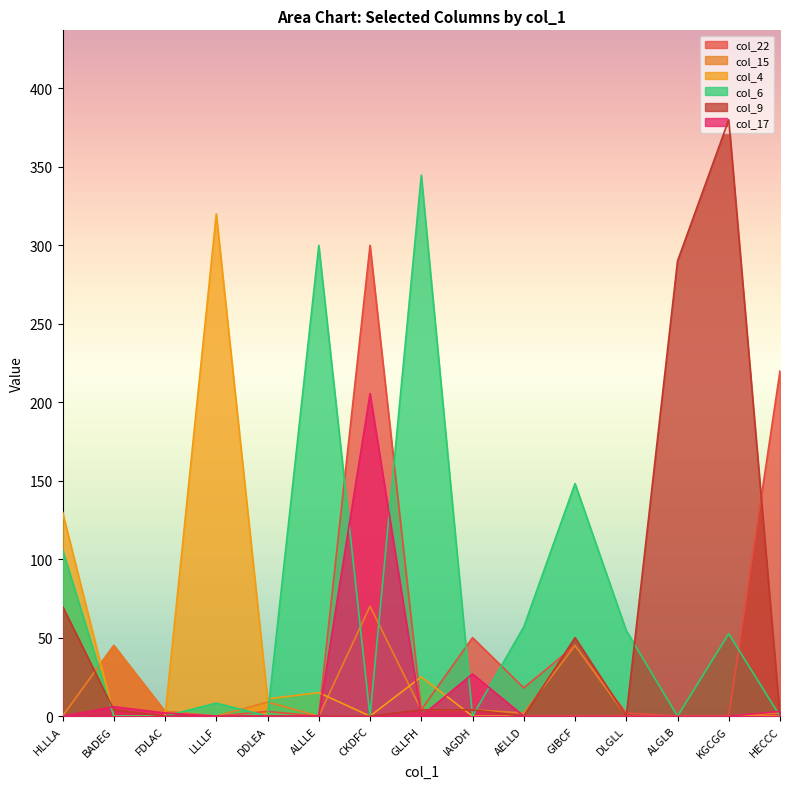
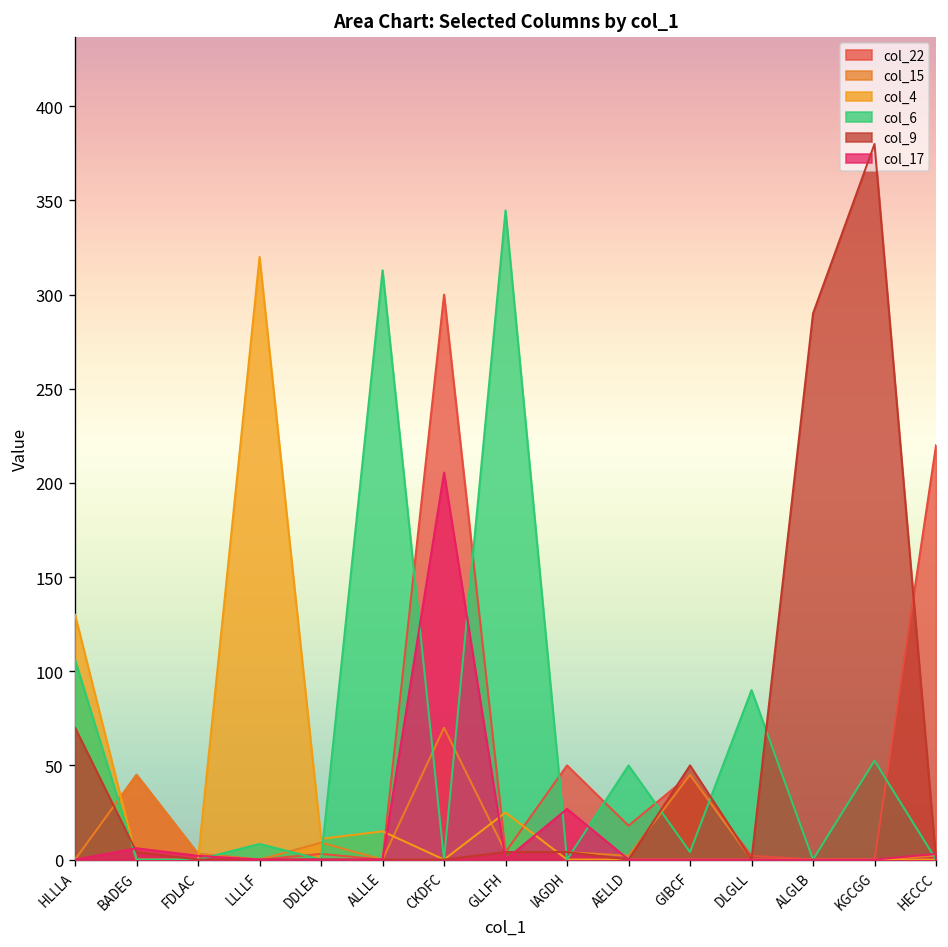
col_6, ALLLE: 300 -> 313
col_6, AELLD: 57 -> 50
col_6, GIBCF: 148 -> 4
col_6, DLGLL: 55 -> 90
